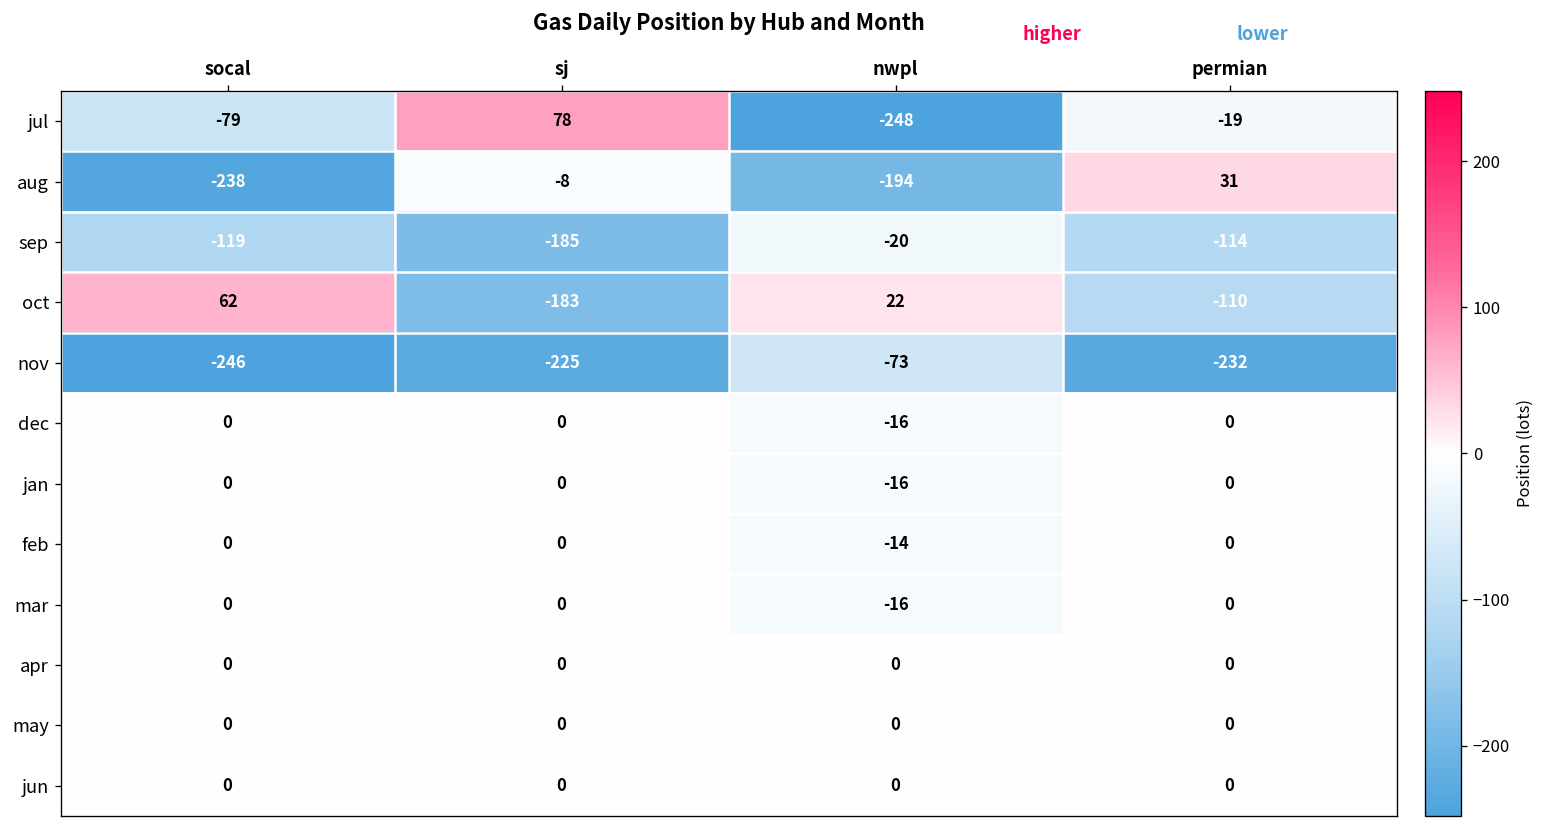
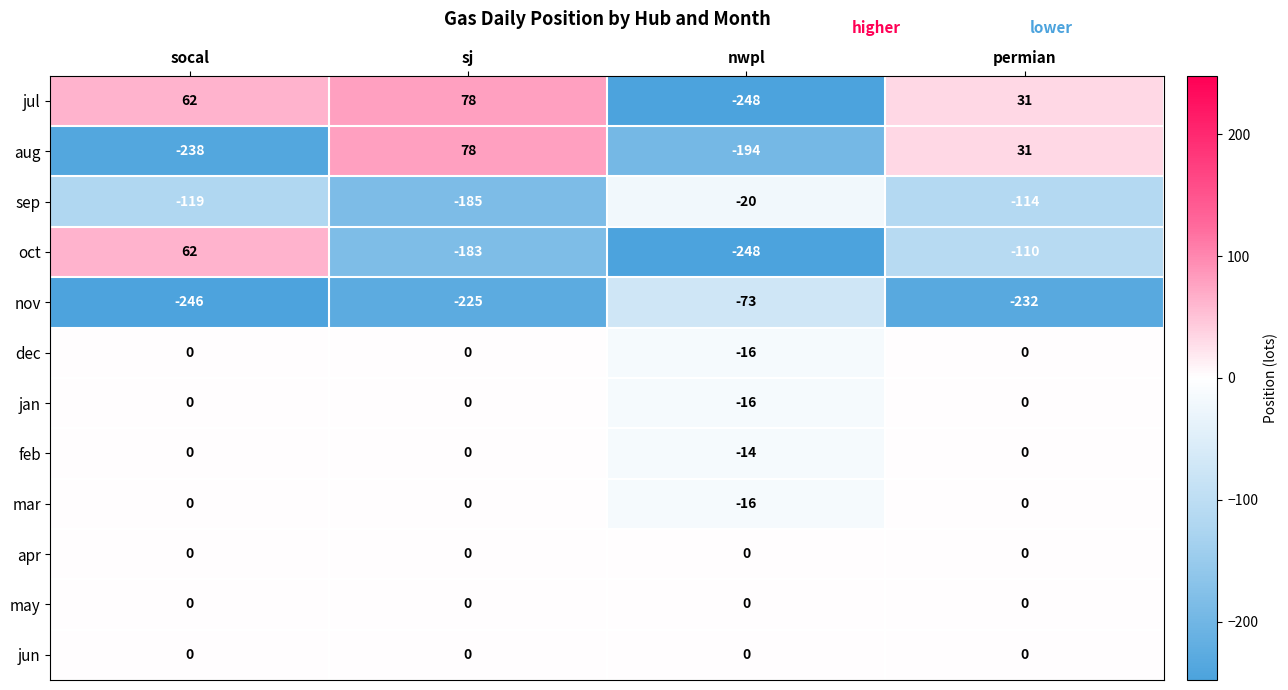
jul, socal: -79 -> 62
jul, permian: -19 -> 31
aug, sj: -8 -> 78
oct, nwpl: 22 -> -248
